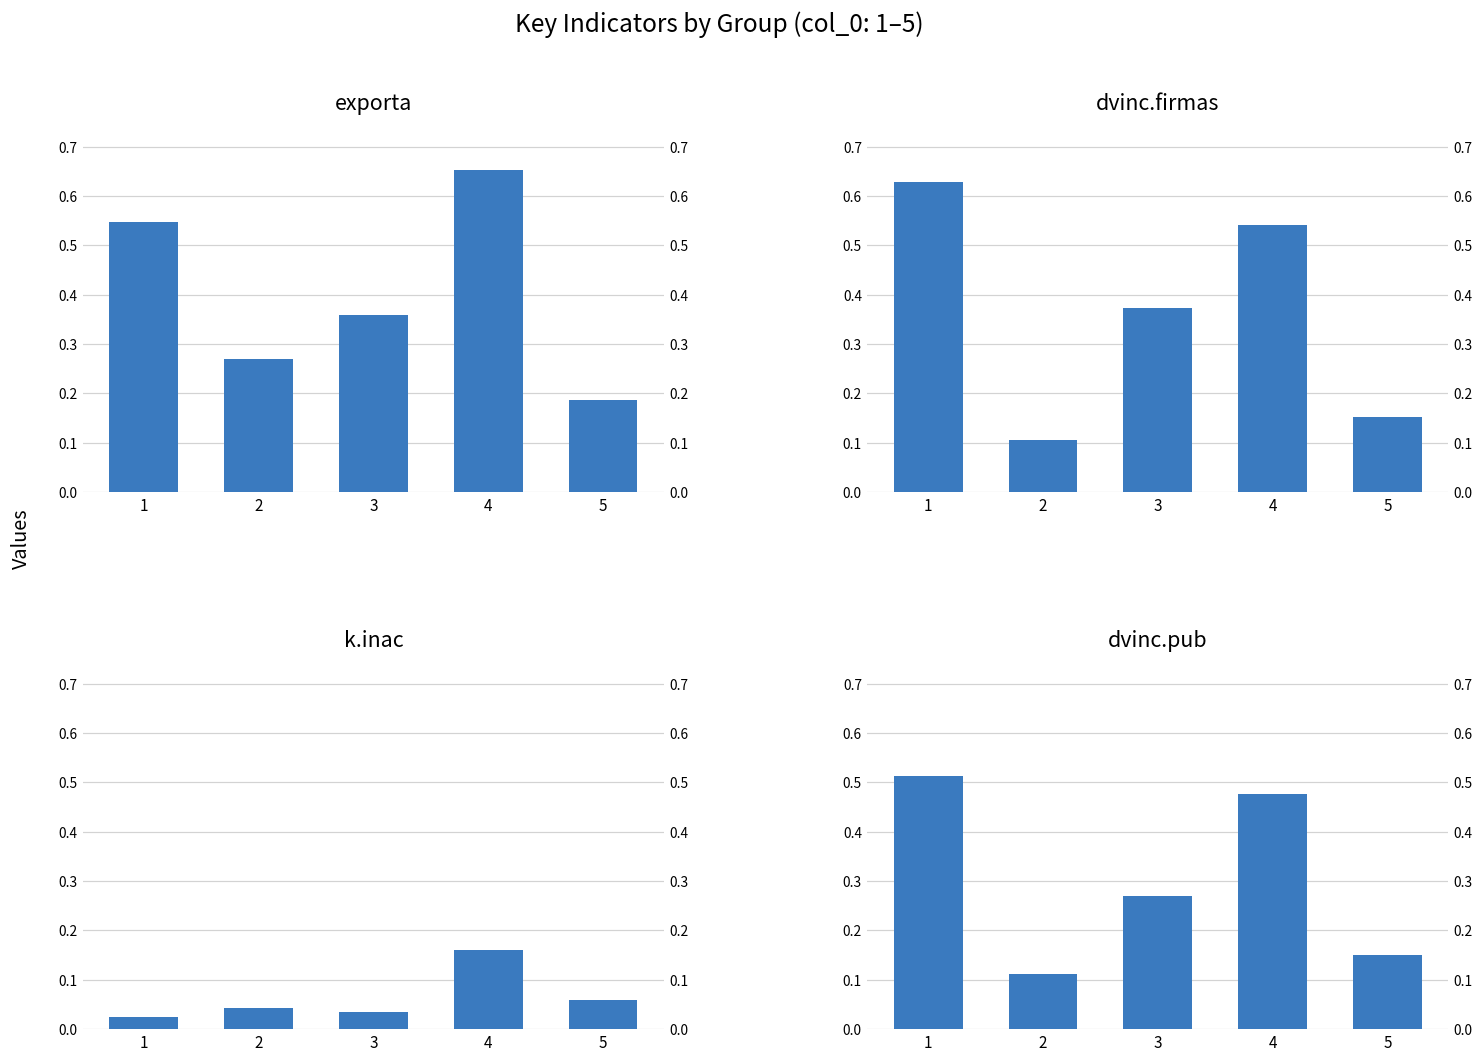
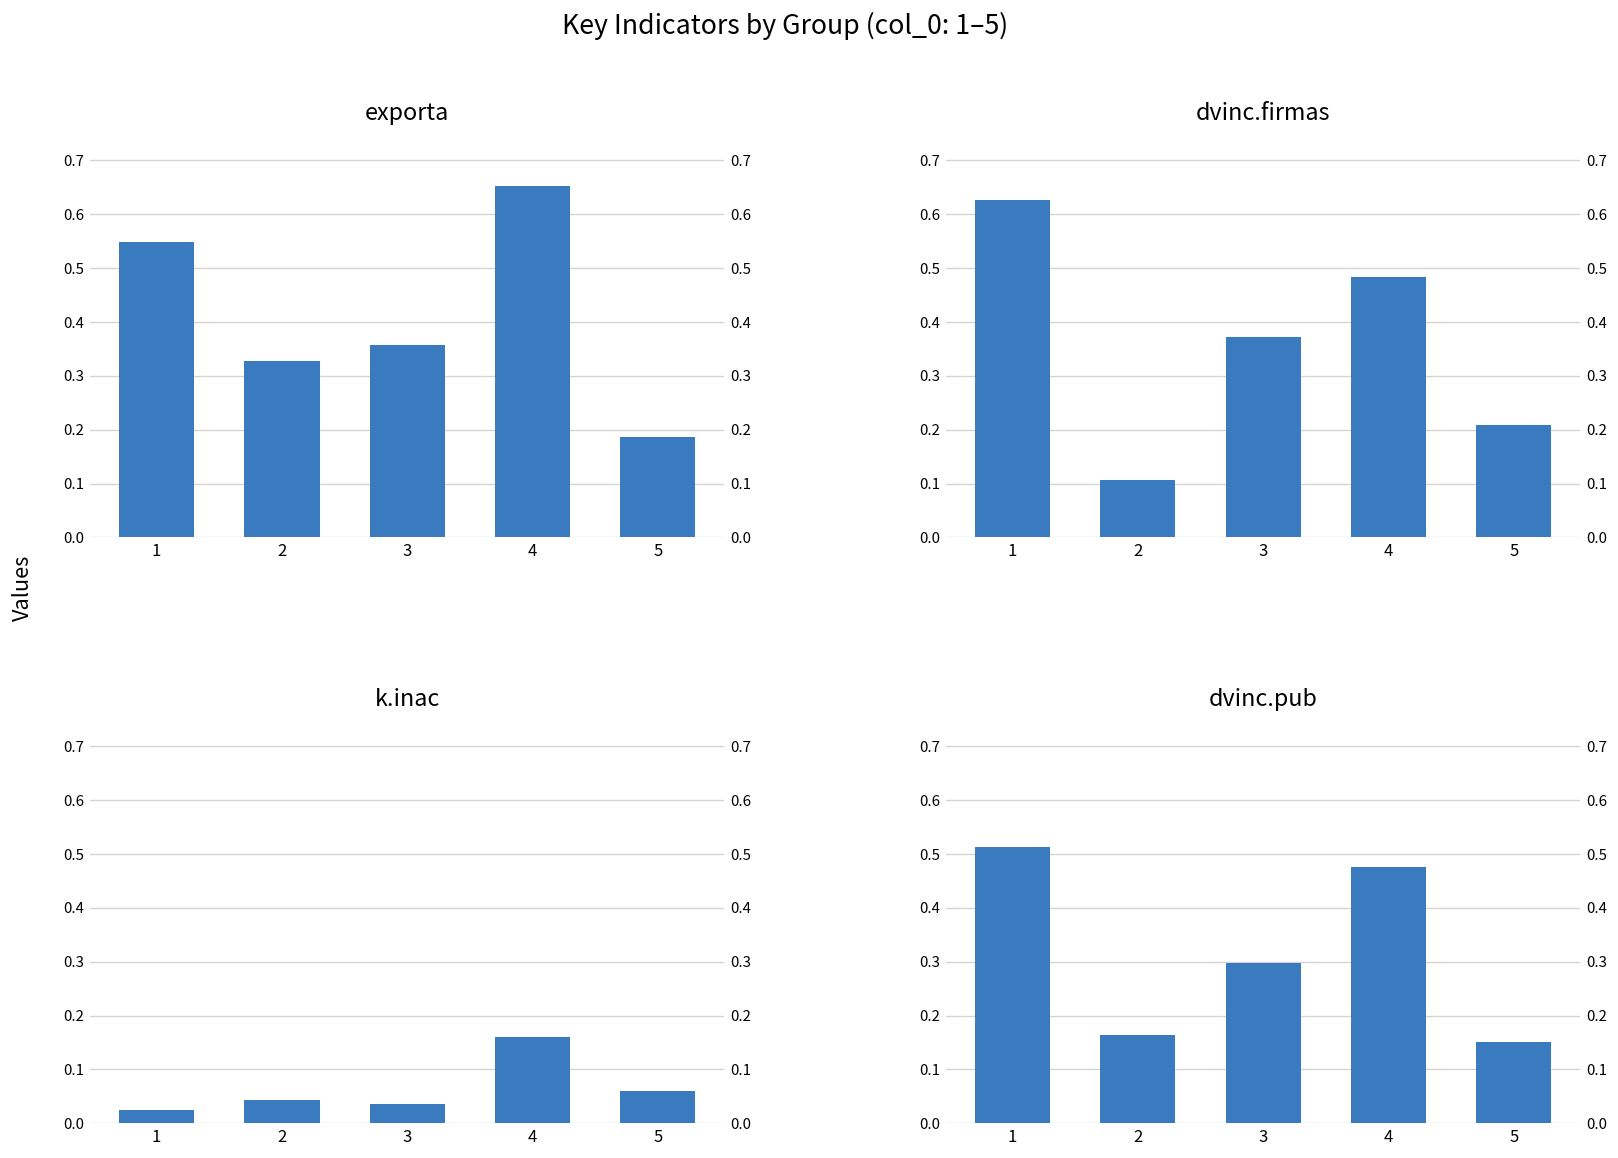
exporta, 2: 0.27 -> 0.33
dvinc.firmas, 4: 0.54 -> 0.48
dvinc.firmas, 5: 0.15 -> 0.21
dvinc.pub, 2: 0.11 -> 0.16
dvinc.pub, 3: 0.27 -> 0.30
